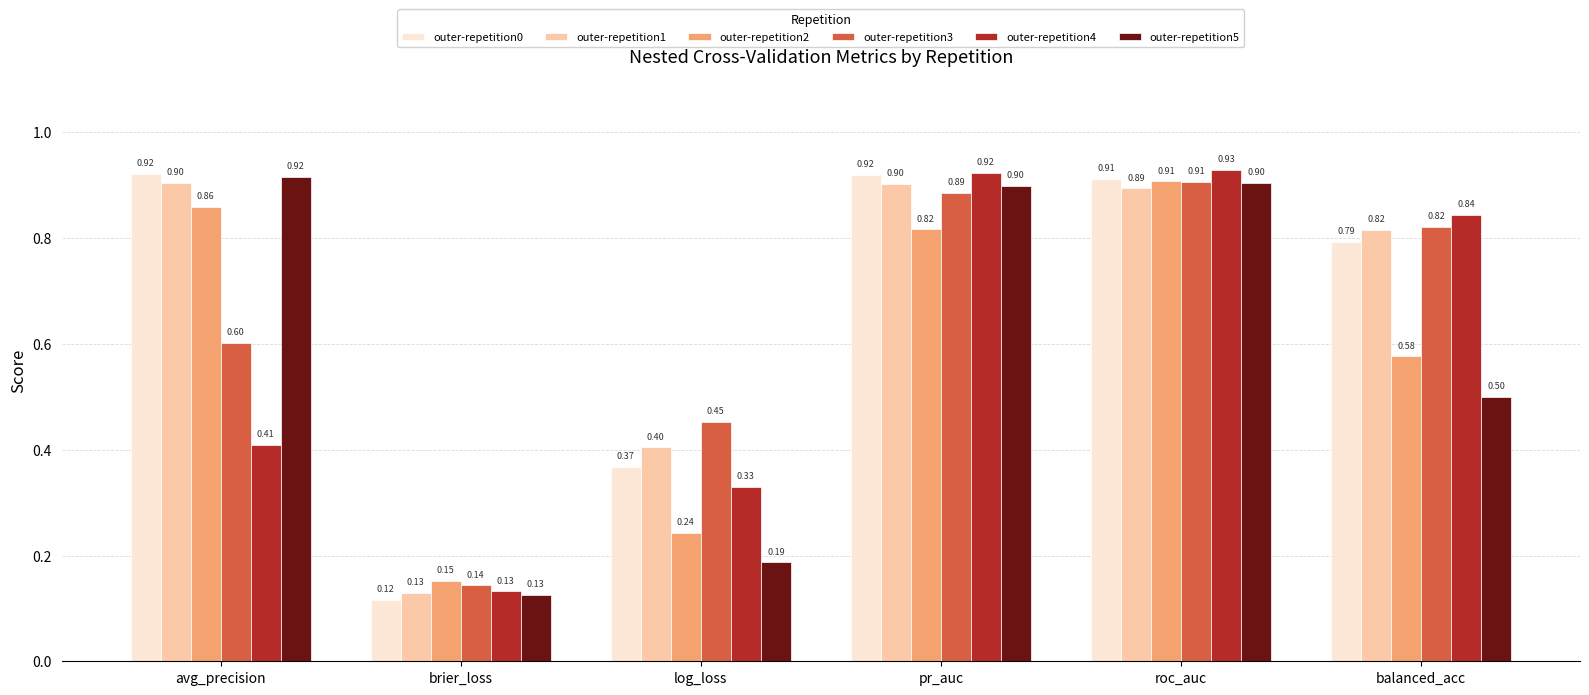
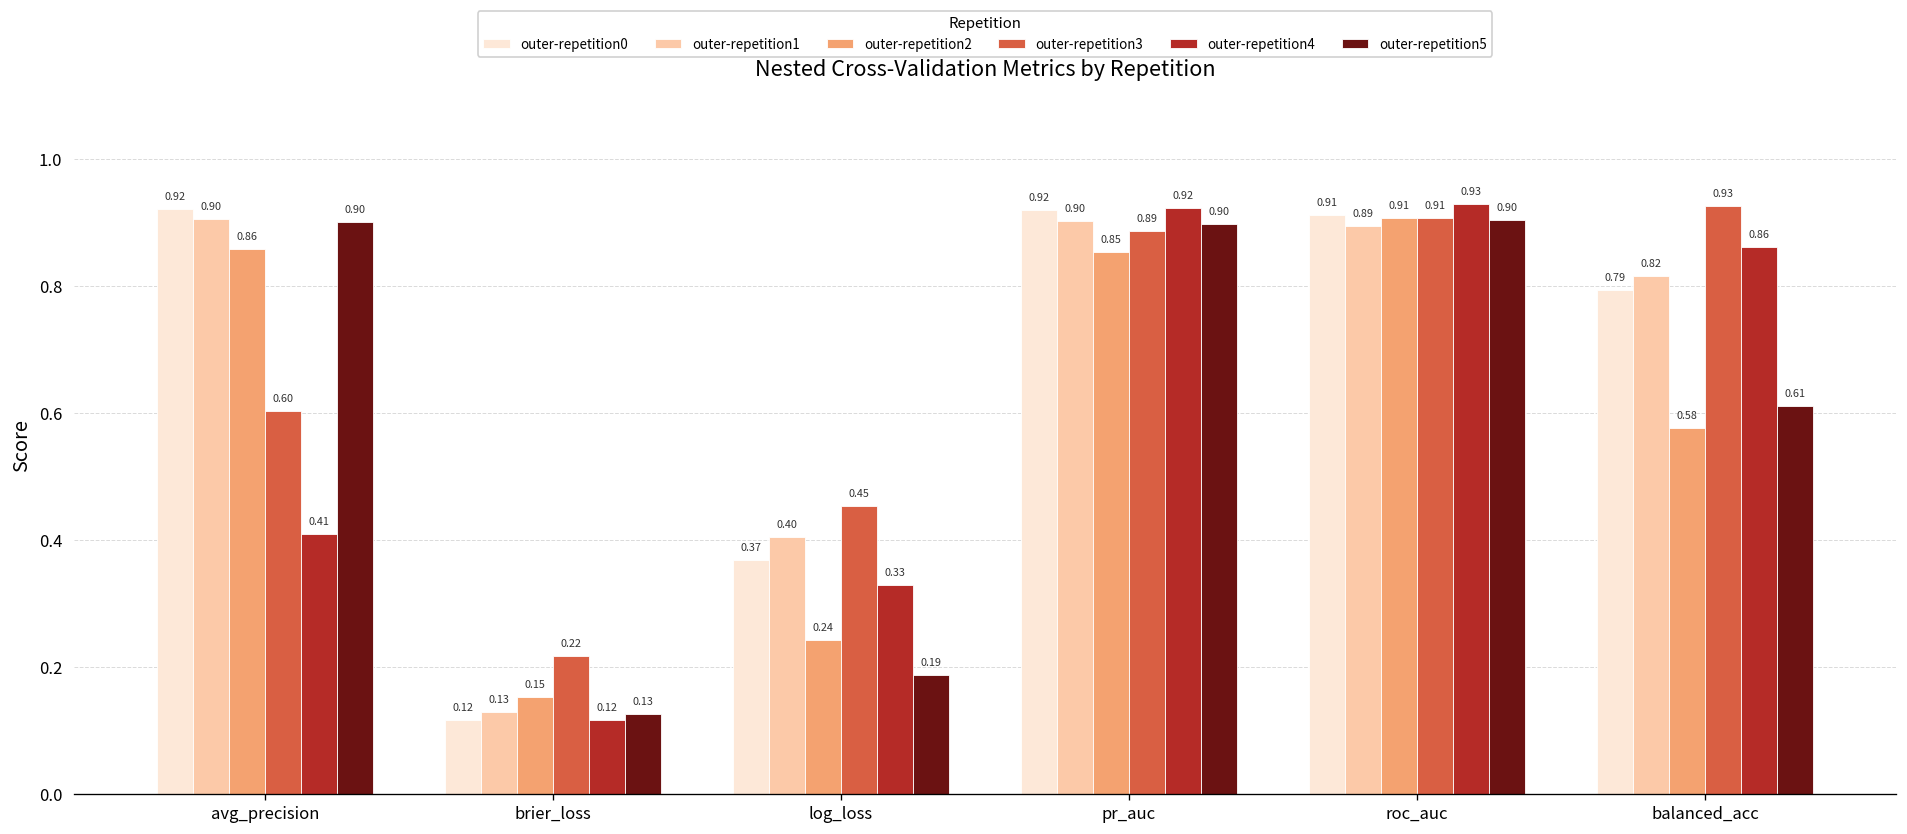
outer-repetition5, avg_precision: 0.92 -> 0.90
outer-repetition3, brier_loss: 0.14 -> 0.22
outer-repetition4, brier_loss: 0.13 -> 0.12
outer-repetition2, pr_auc: 0.82 -> 0.85
outer-repetition3, balanced_acc: 0.82 -> 0.93
outer-repetition4, balanced_acc: 0.84 -> 0.86
outer-repetition5, balanced_acc: 0.50 -> 0.61
